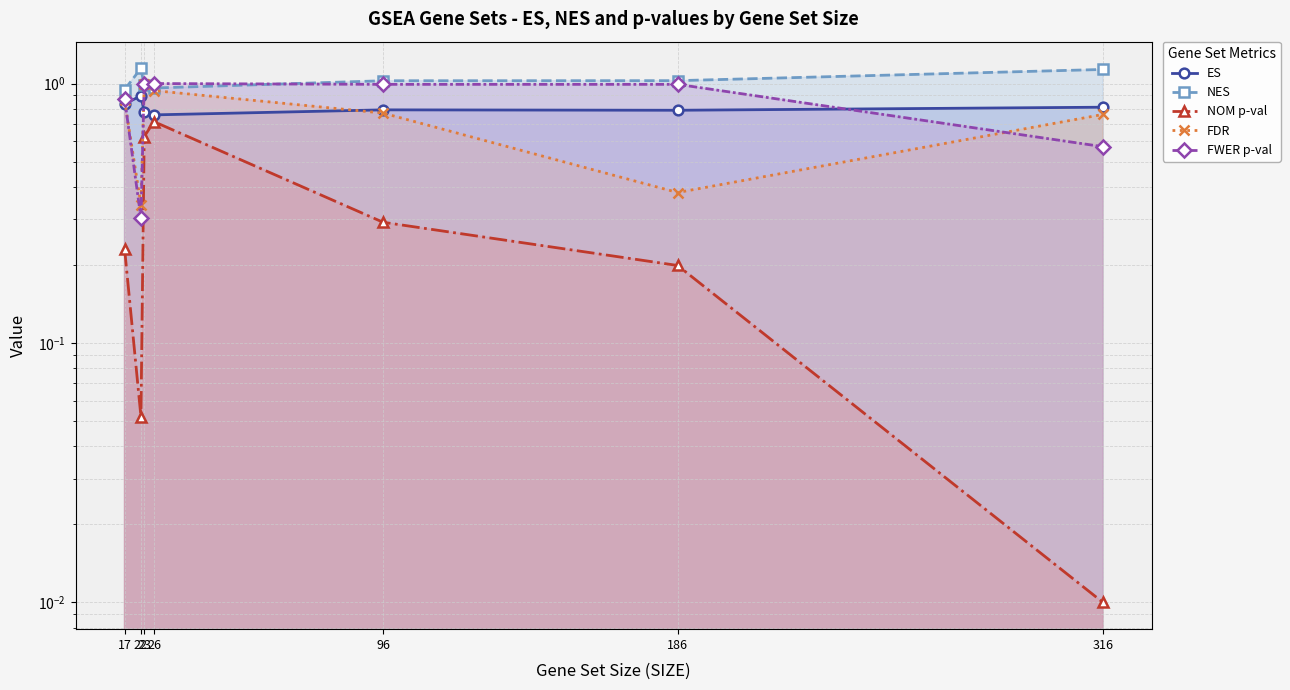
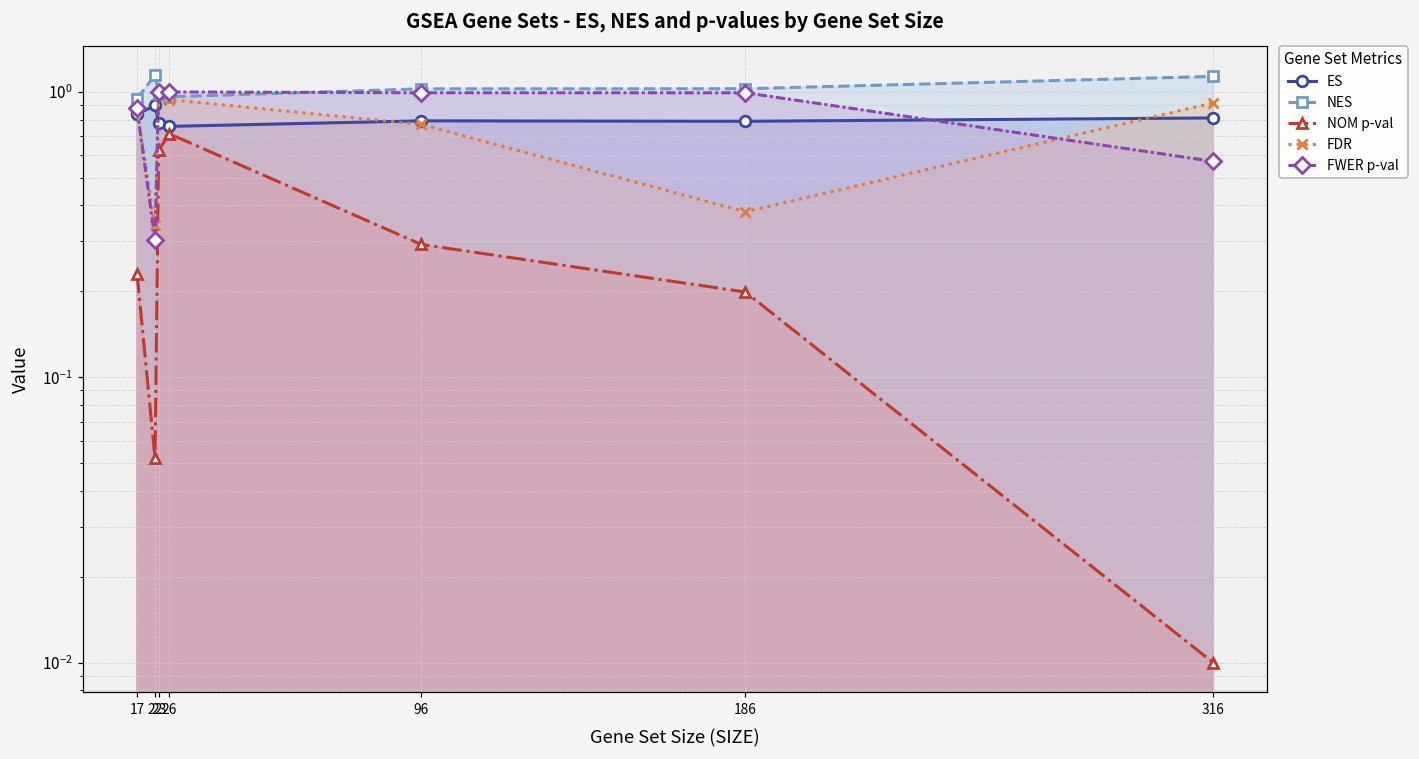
FDR, 316: 0.76 -> 0.92
